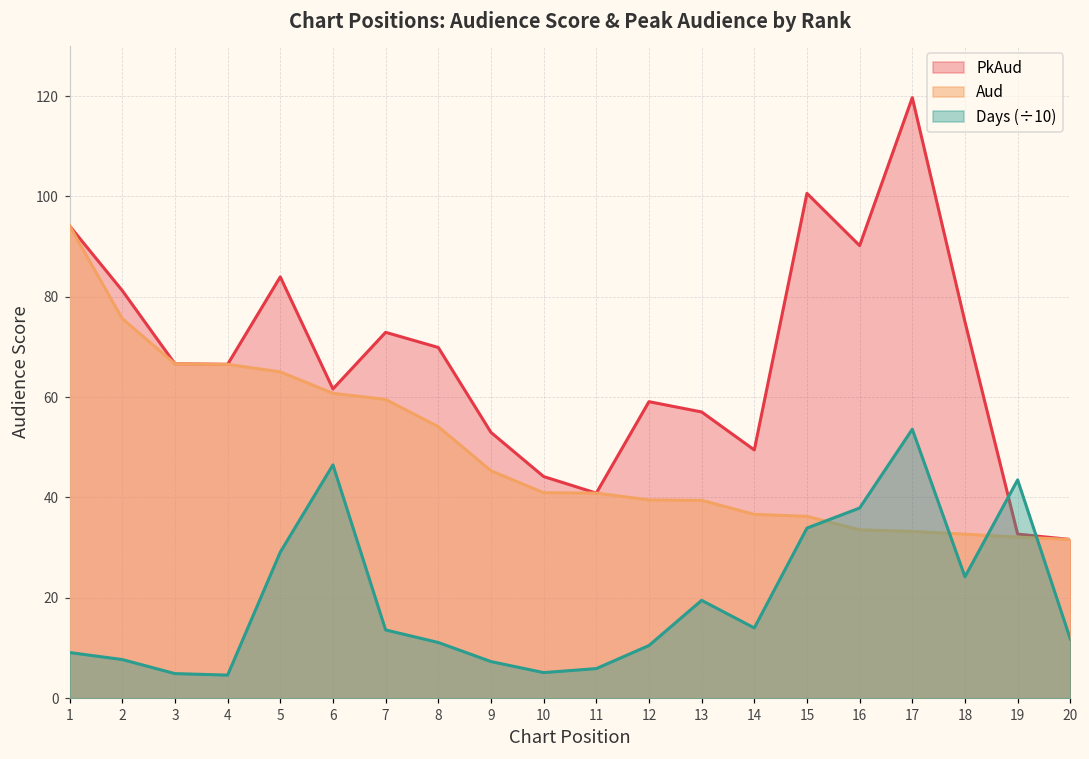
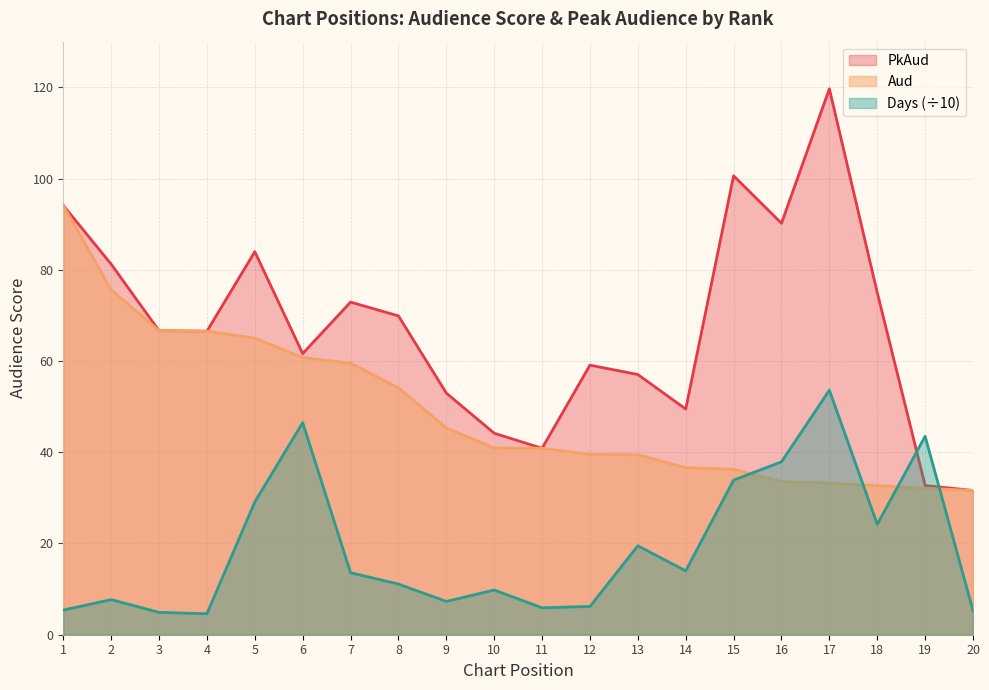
Days (÷10), 1: 9 -> 5
Days (÷10), 10: 5 -> 10
Days (÷10), 12: 11 -> 6
Days (÷10), 20: 12 -> 5
